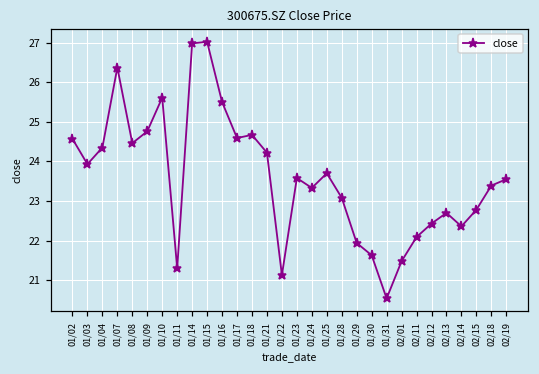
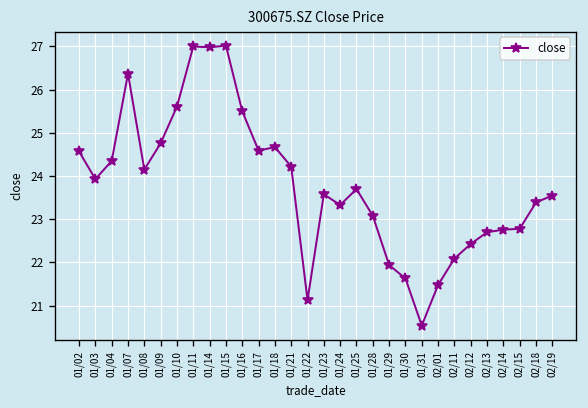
01/08: 24.5 -> 24.2
01/11: 21.3 -> 27.0
02/14: 22.4 -> 22.8
